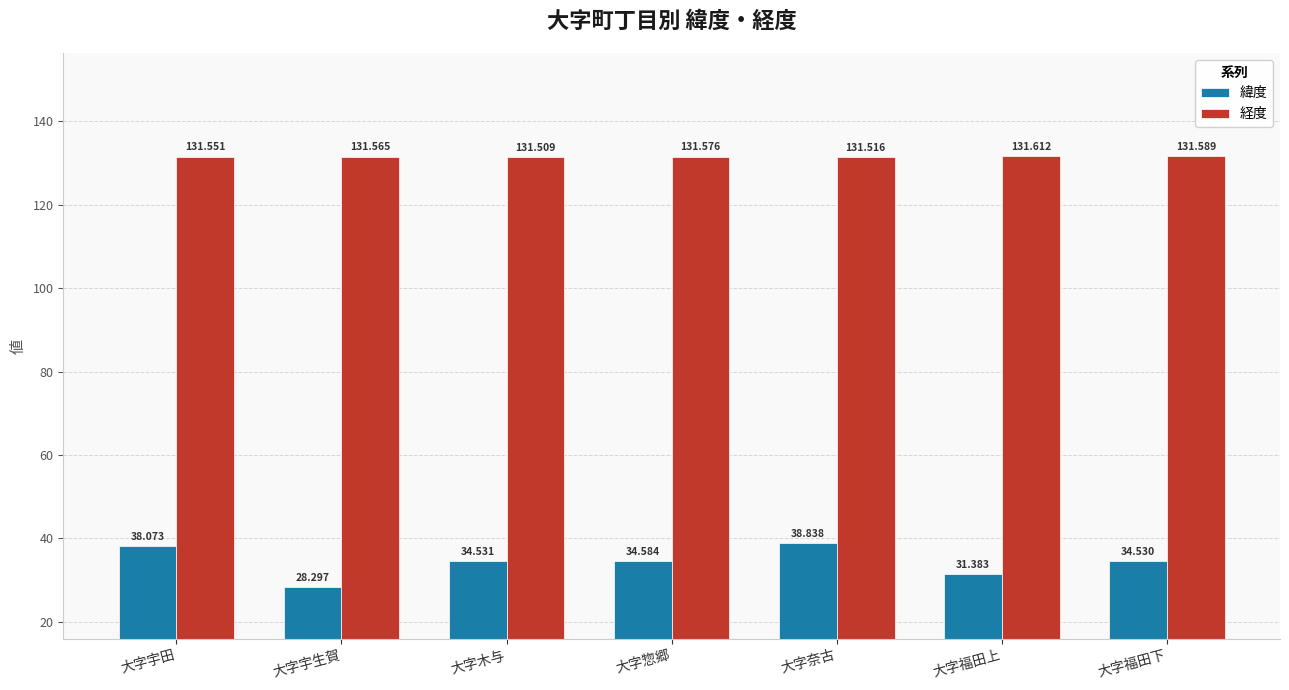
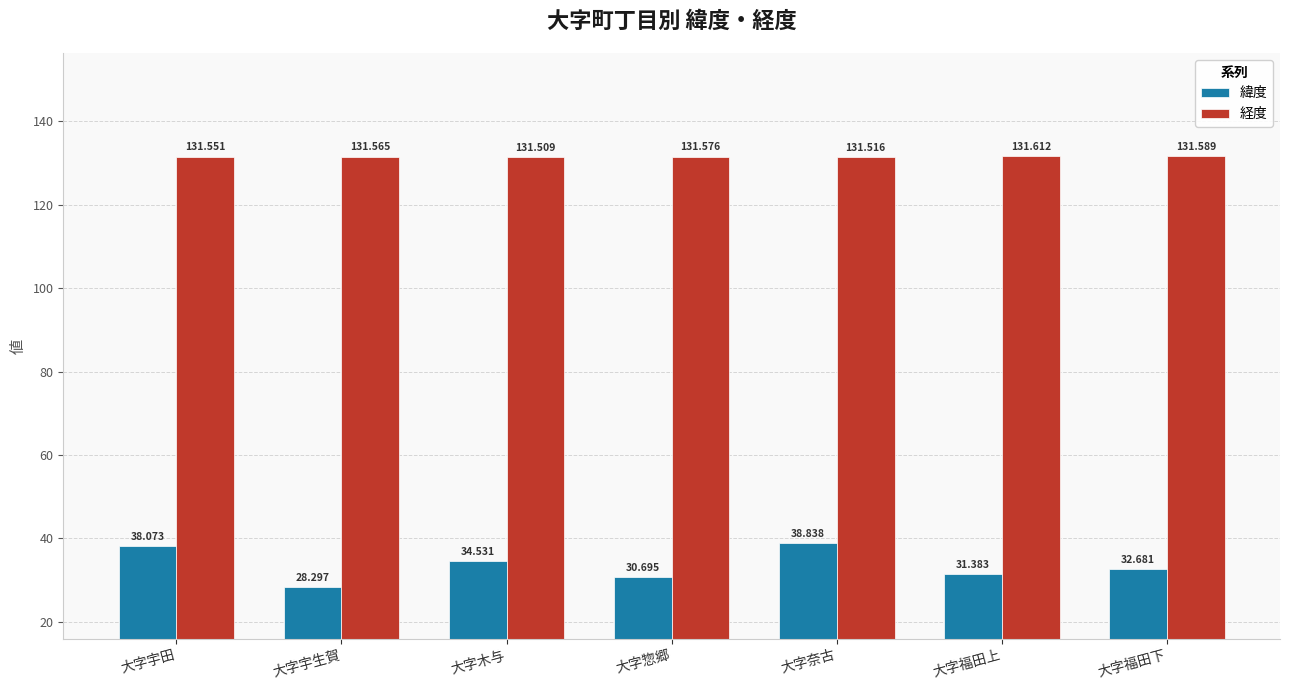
緯度, 大字惣郷: 34.584 -> 30.695
緯度, 大字福田下: 34.530 -> 32.681
